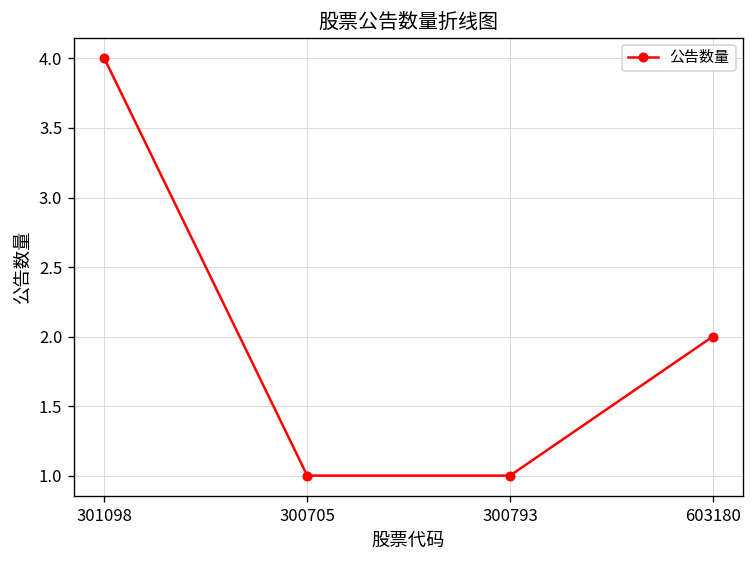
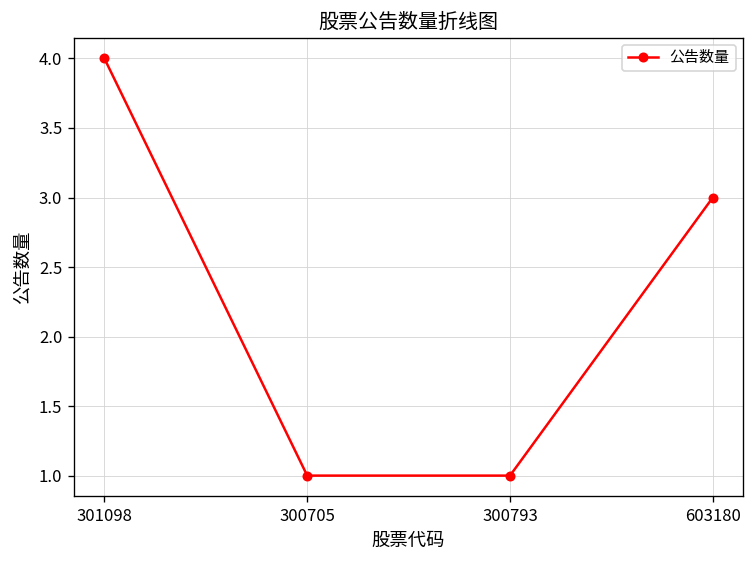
603180: 2 -> 3
